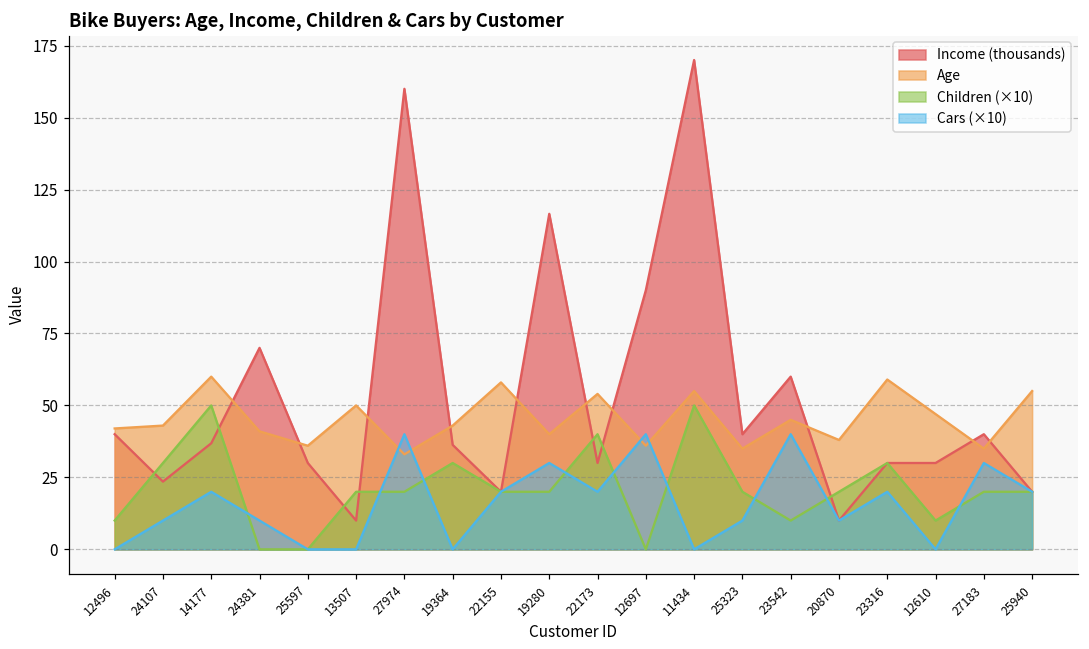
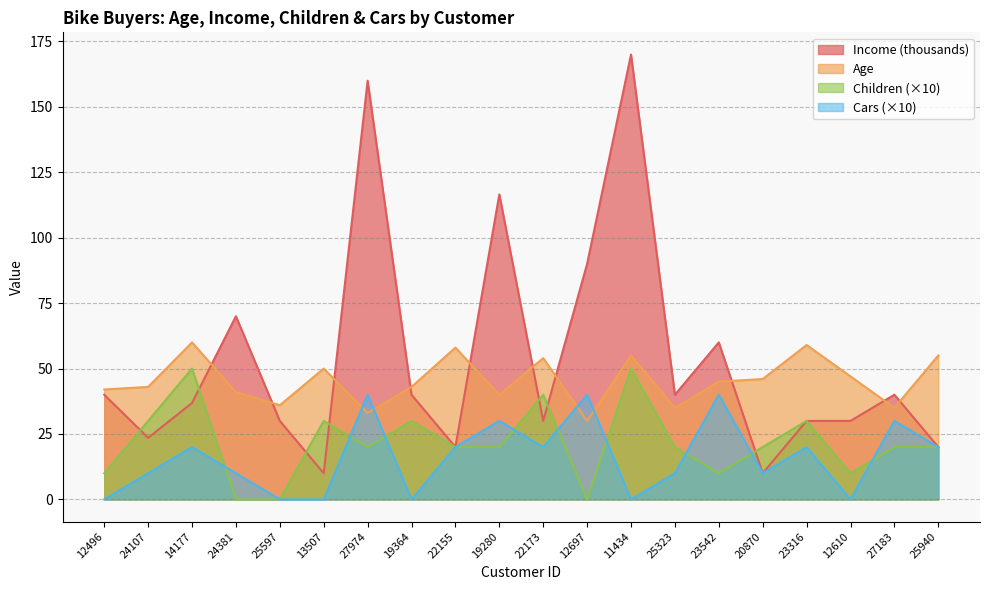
Children (×10), 13507: 20 -> 30
Income (thousands), 19364: 36 -> 40
Age, 12697: 36 -> 30
Age, 20870: 38 -> 46
